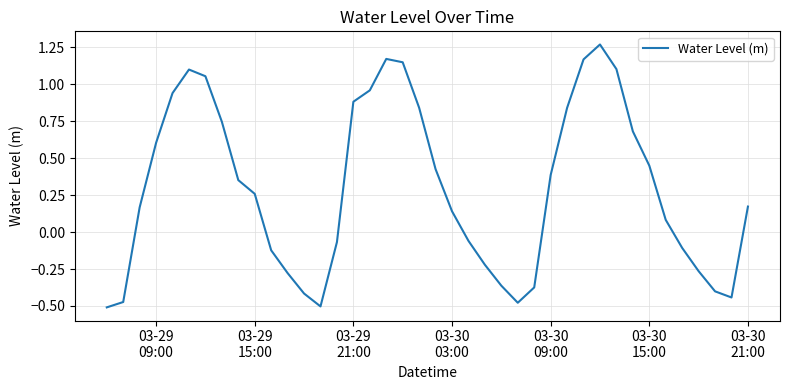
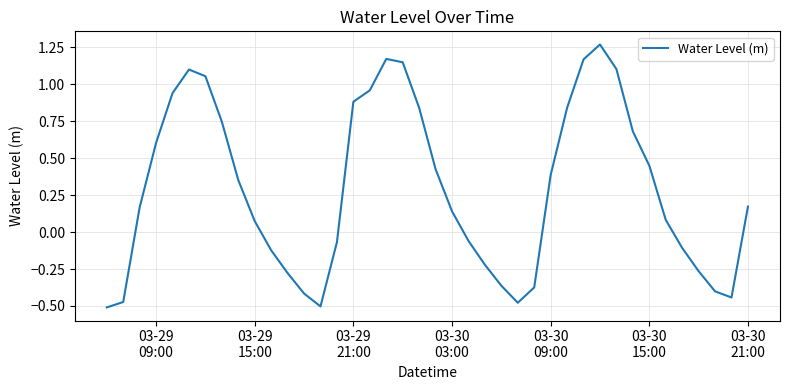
03-29 15:00: 0.26 -> 0.07
